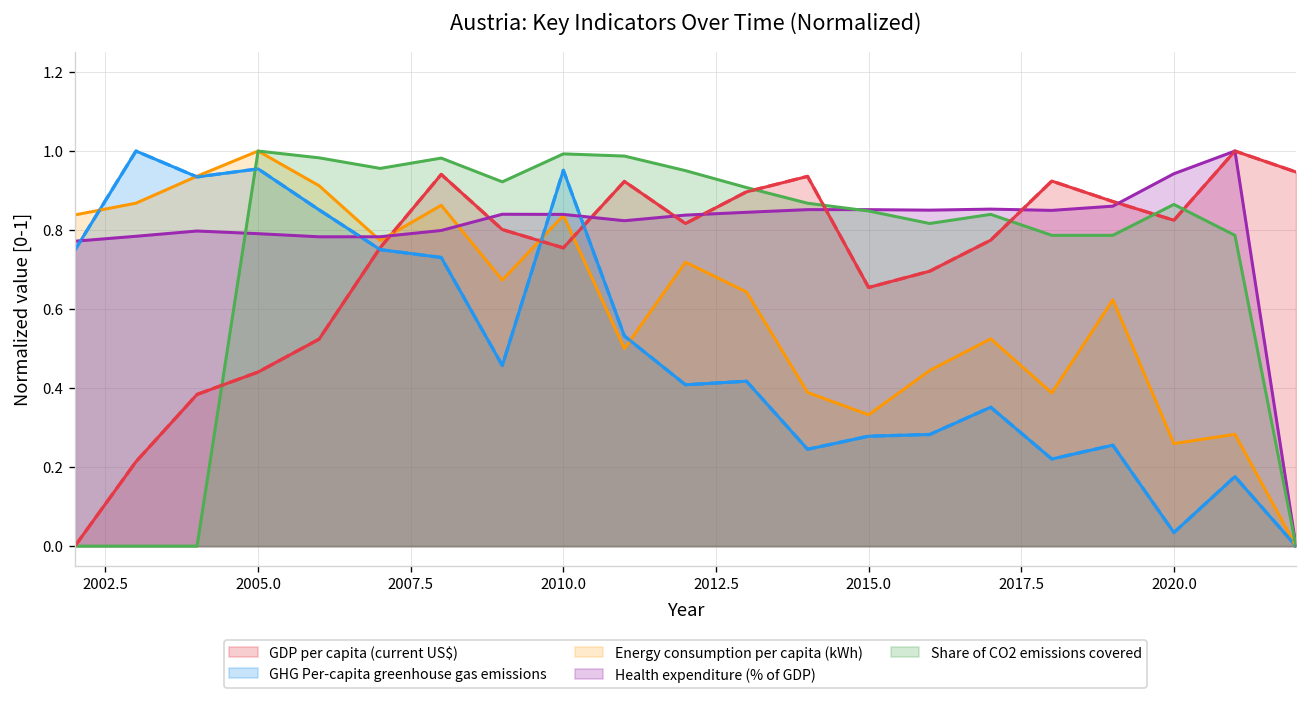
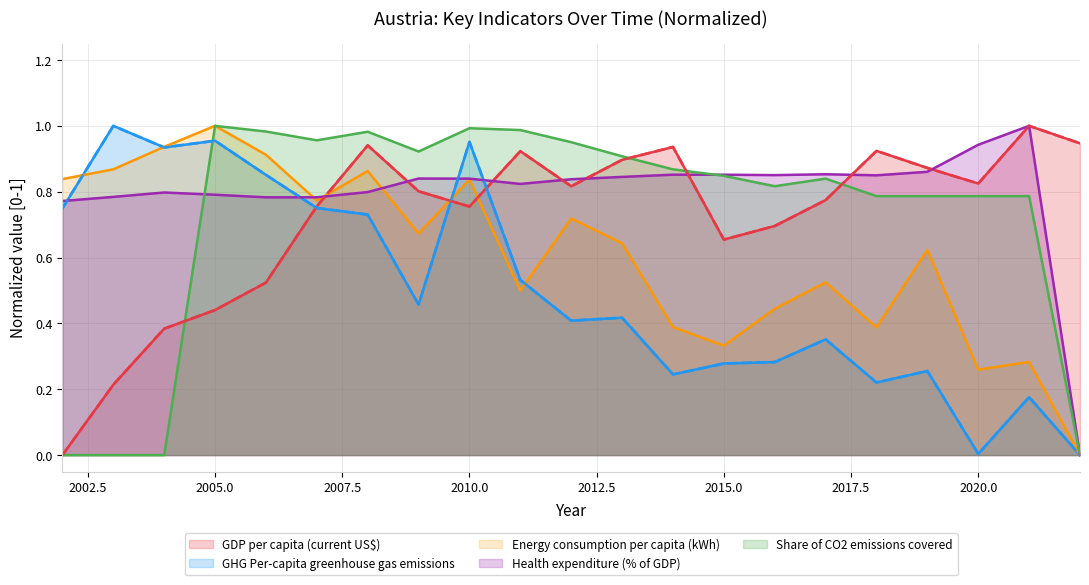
GHG Per-capita greenhouse gas emissions, 2020.0: 0.03 -> 0.00
Share of CO2 emissions covered, 2020.0: 0.86 -> 0.79
